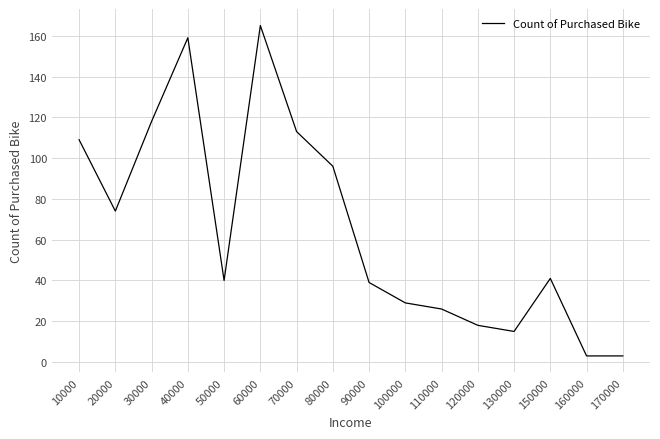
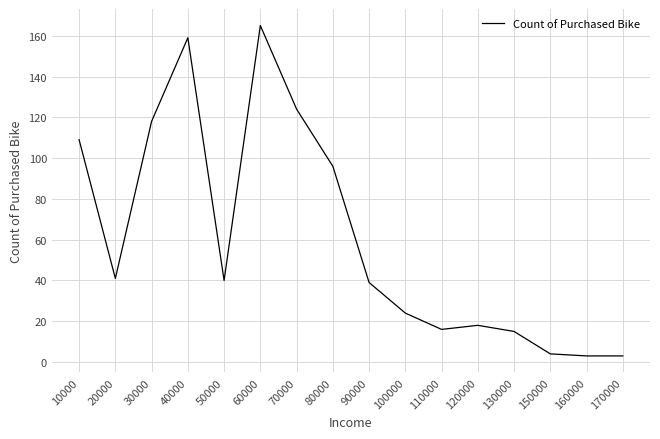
20000: 74 -> 41
70000: 113 -> 124
100000: 29 -> 24
110000: 26 -> 16
150000: 41 -> 4
